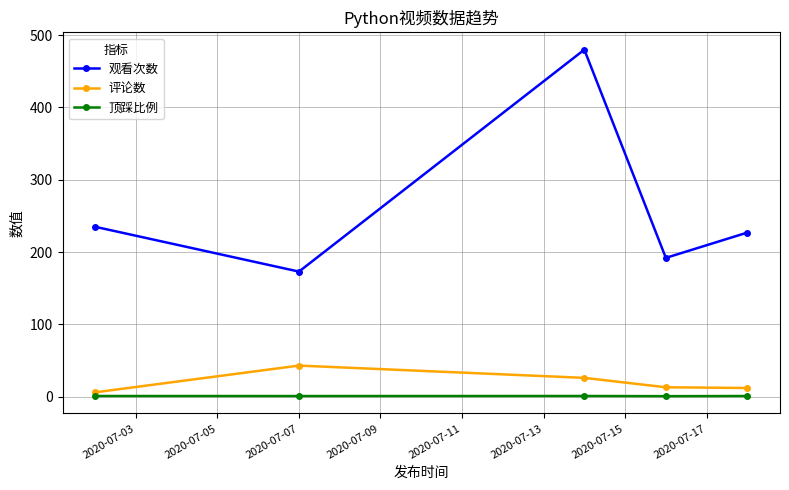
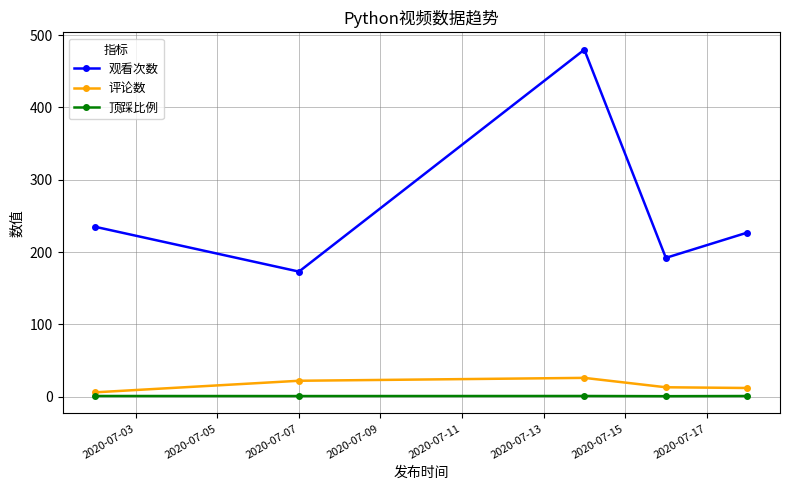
评论数, 2020-07-07: 40 -> 20
